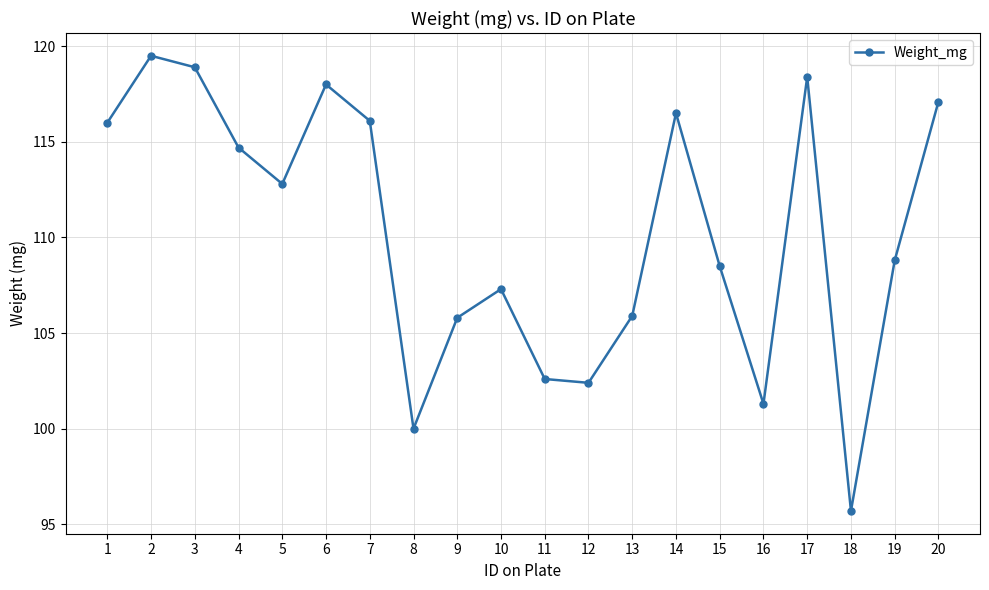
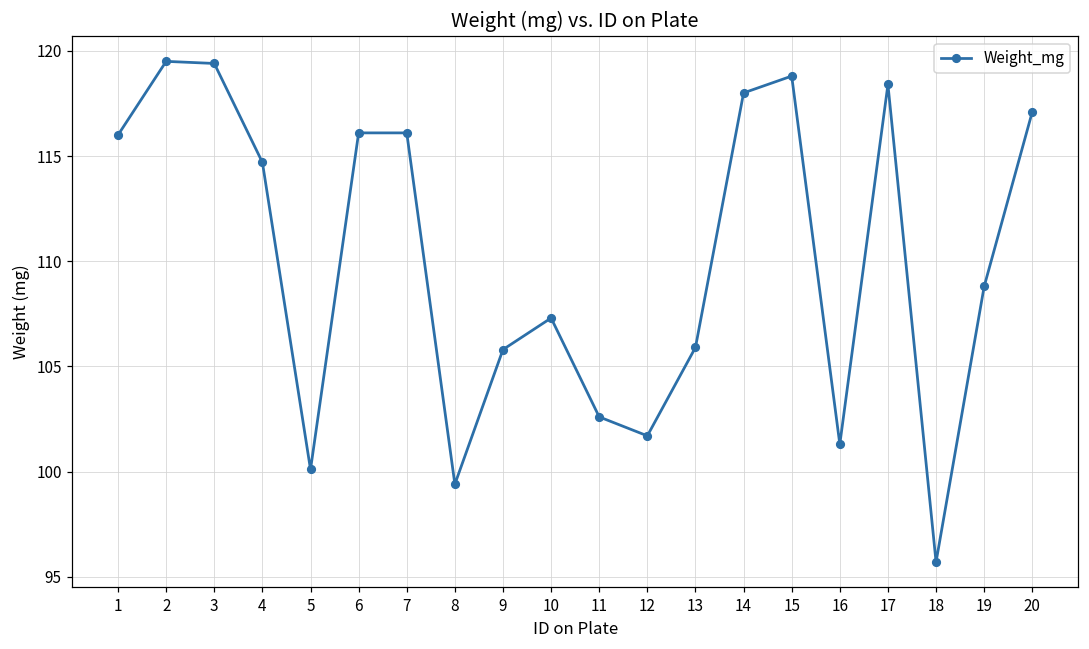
3: 118.9 -> 119.4
5: 112.8 -> 100.1
6: 118.0 -> 116.1
8: 100.0 -> 99.4
12: 102.4 -> 101.7
14: 116.5 -> 118.0
15: 108.5 -> 118.8
